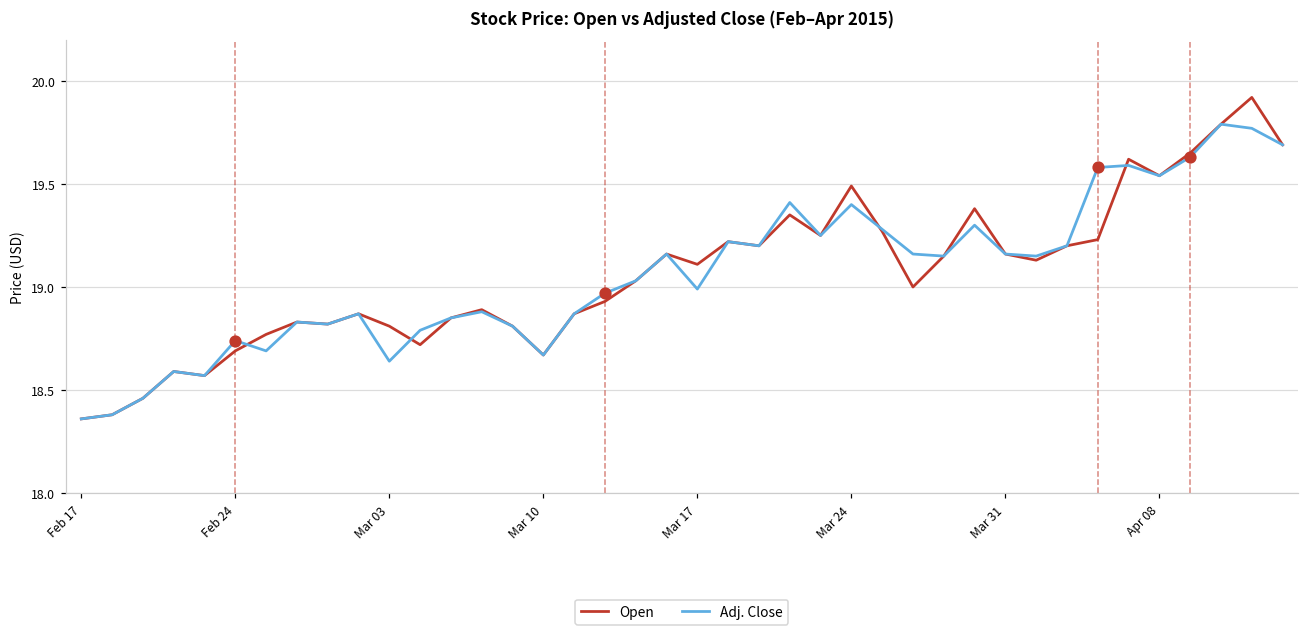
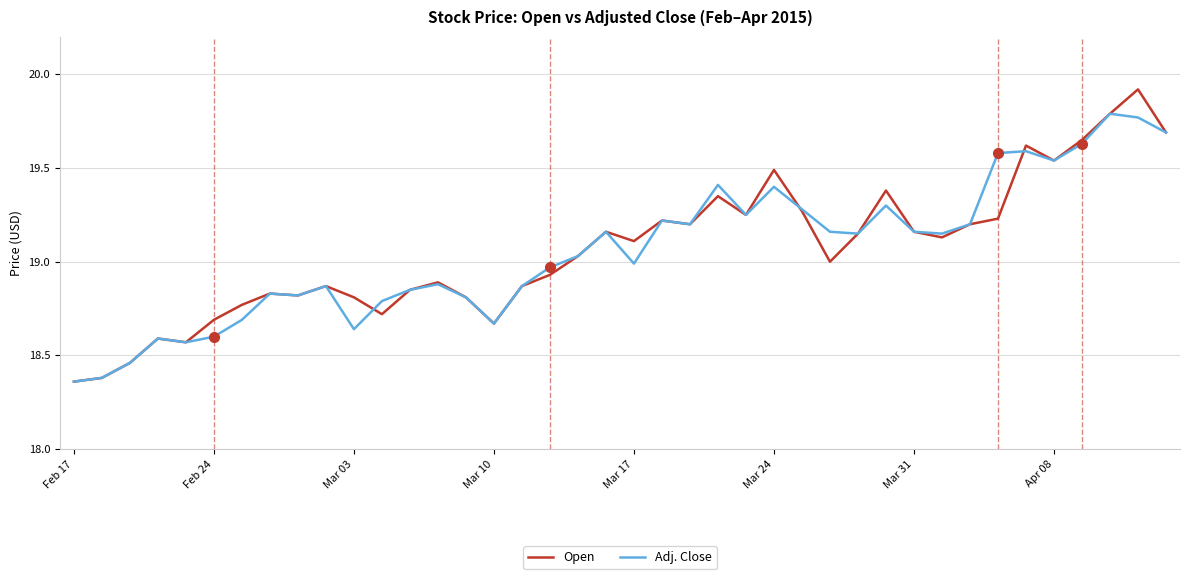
Adj. Close, Feb 24: 18.74 -> 18.60
